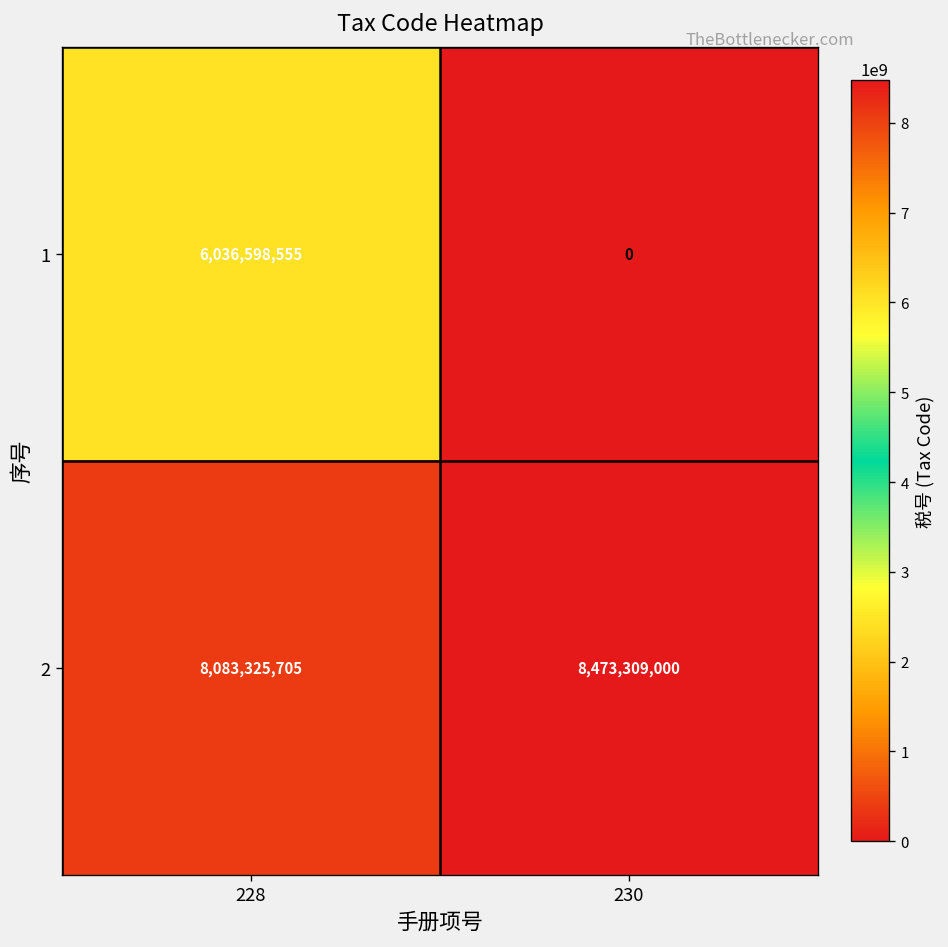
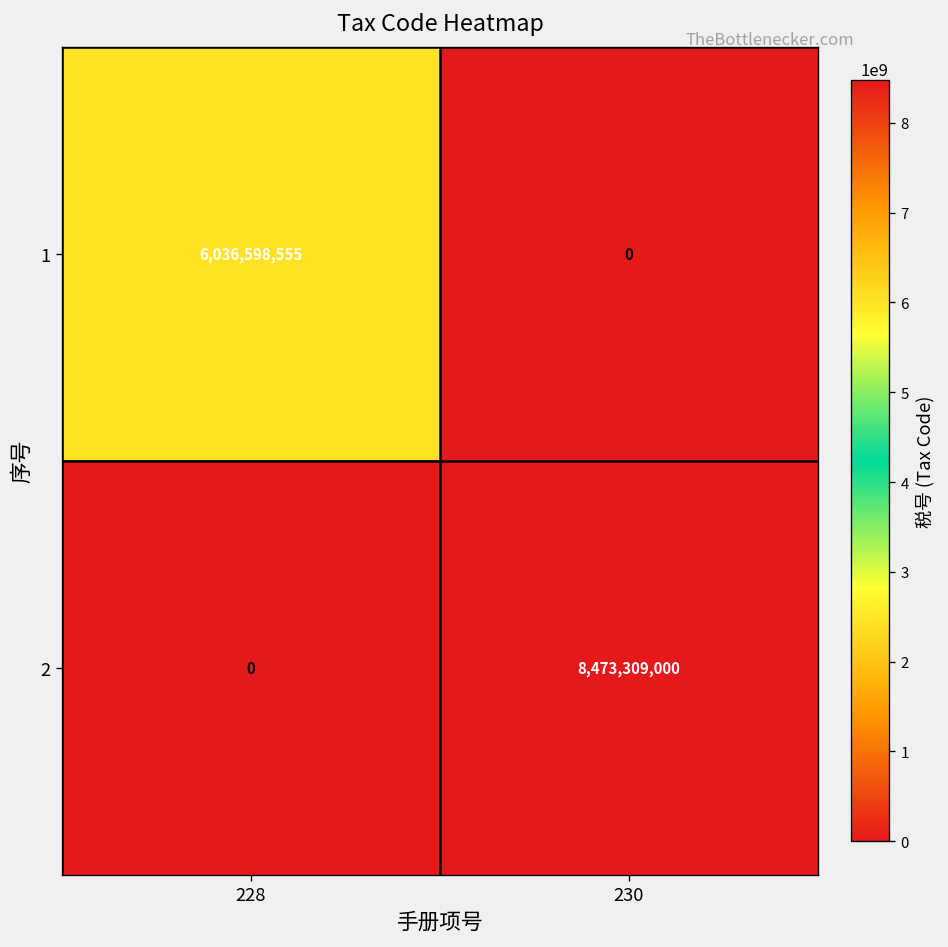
2, 228: 8,083,325,705 -> 0
